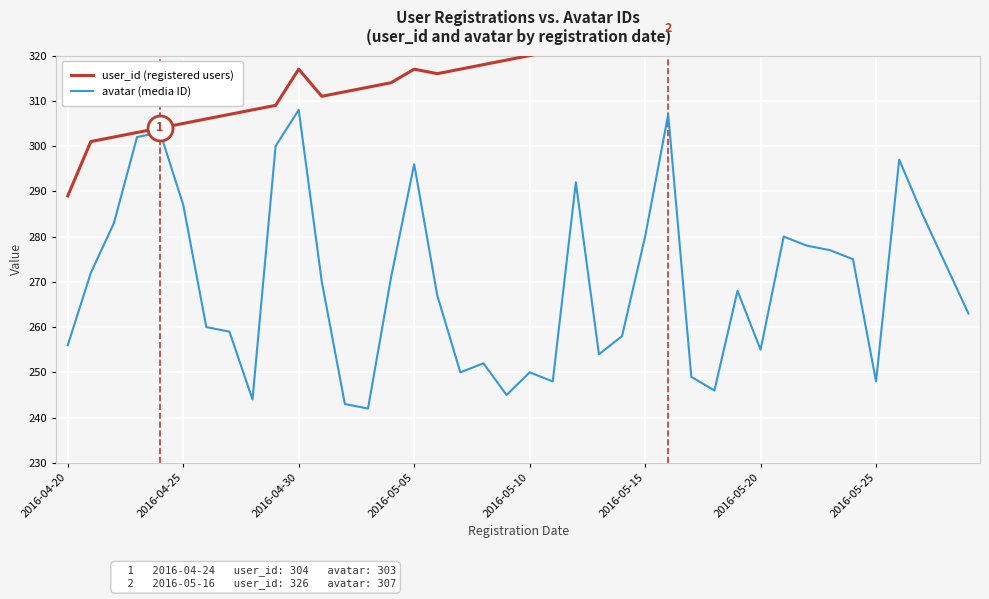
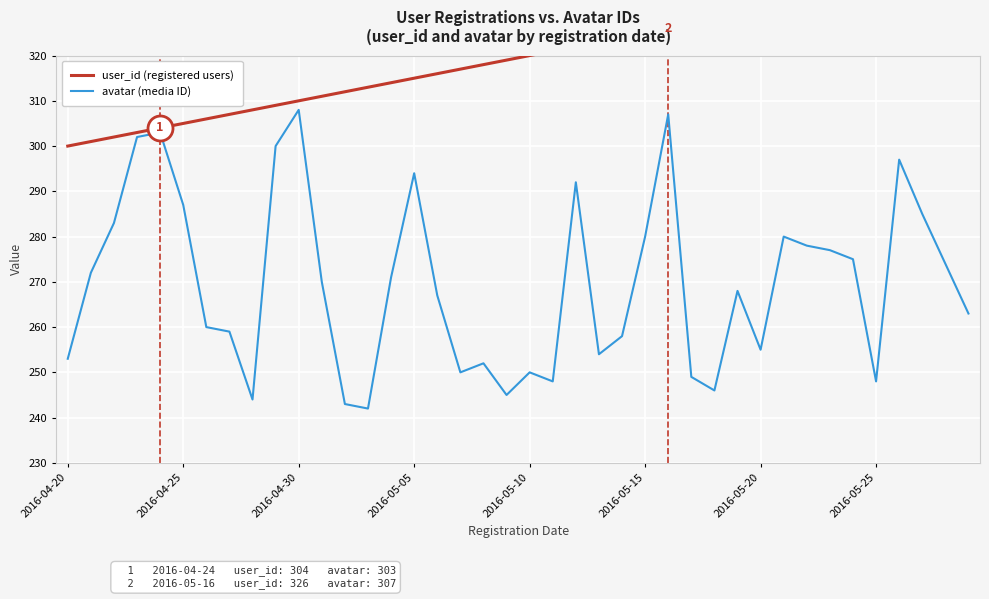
user_id (registered users), 2016-04-20: 289 -> 300
avatar (media ID), 2016-04-20: 256 -> 253
user_id (registered users), 2016-04-30: 317 -> 310
user_id (registered users), 2016-05-05: 317 -> 315
avatar (media ID), 2016-05-05: 296 -> 294
